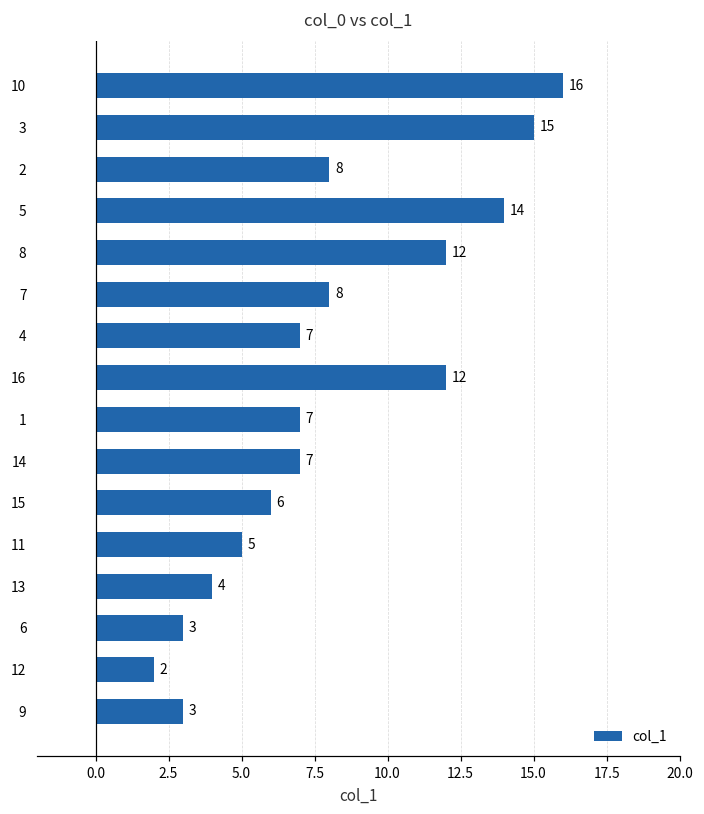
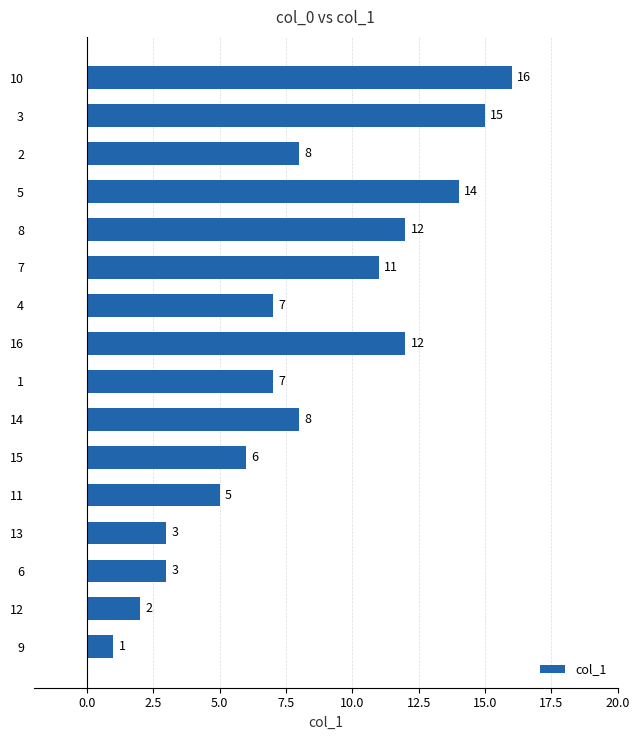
7: 8 -> 11
14: 7 -> 8
13: 4 -> 3
9: 3 -> 1
